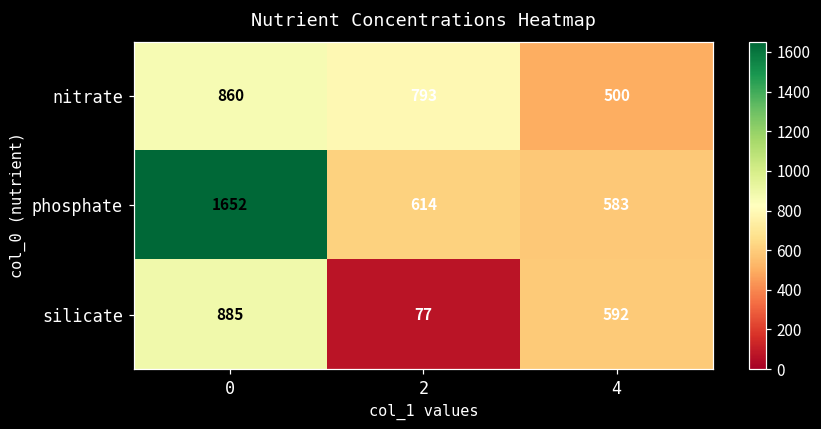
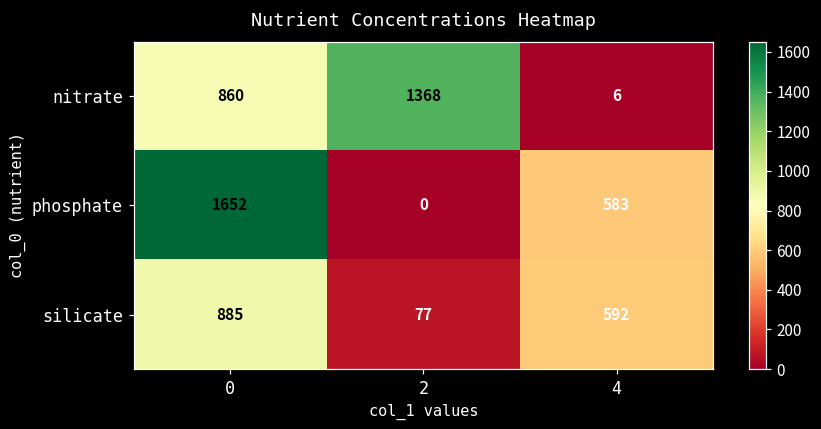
nitrate, 2: 793 -> 1368
nitrate, 4: 500 -> 6
phosphate, 2: 614 -> 0
